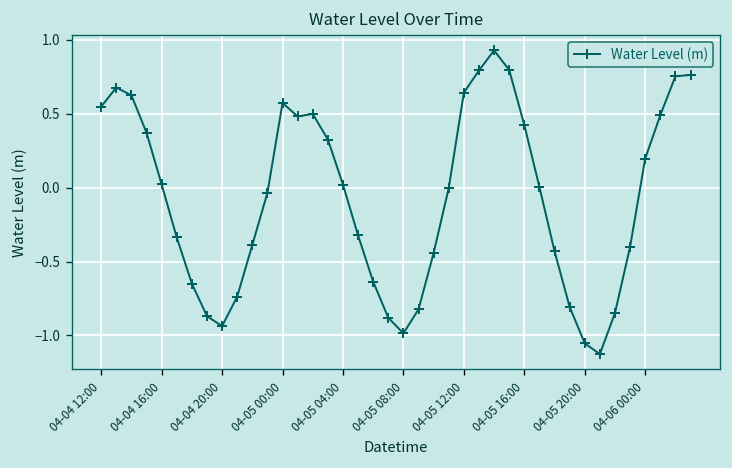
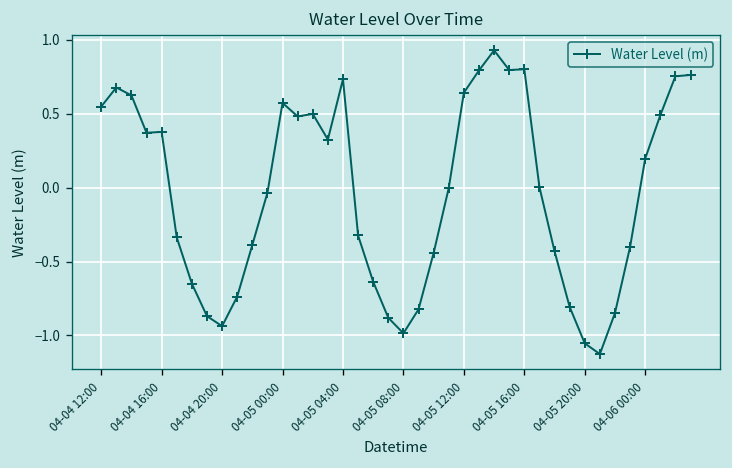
04-04 16:00: 0.02 -> 0.38
04-05 04:00: 0.02 -> 0.73
04-05 16:00: 0.42 -> 0.80
